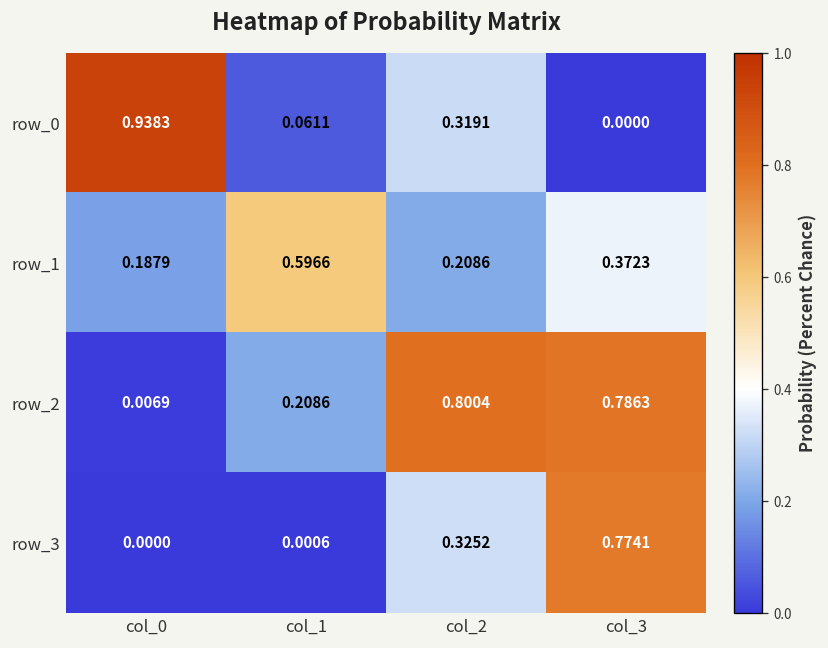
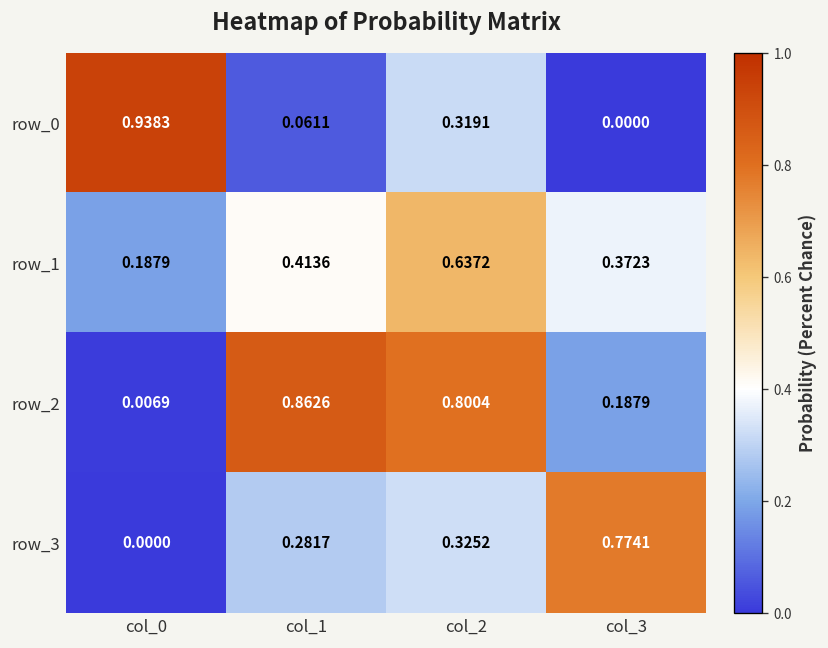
row_1, col_1: 0.5966 -> 0.4136
row_1, col_2: 0.2086 -> 0.6372
row_2, col_1: 0.2086 -> 0.8626
row_2, col_3: 0.7863 -> 0.1879
row_3, col_1: 0.0006 -> 0.2817
